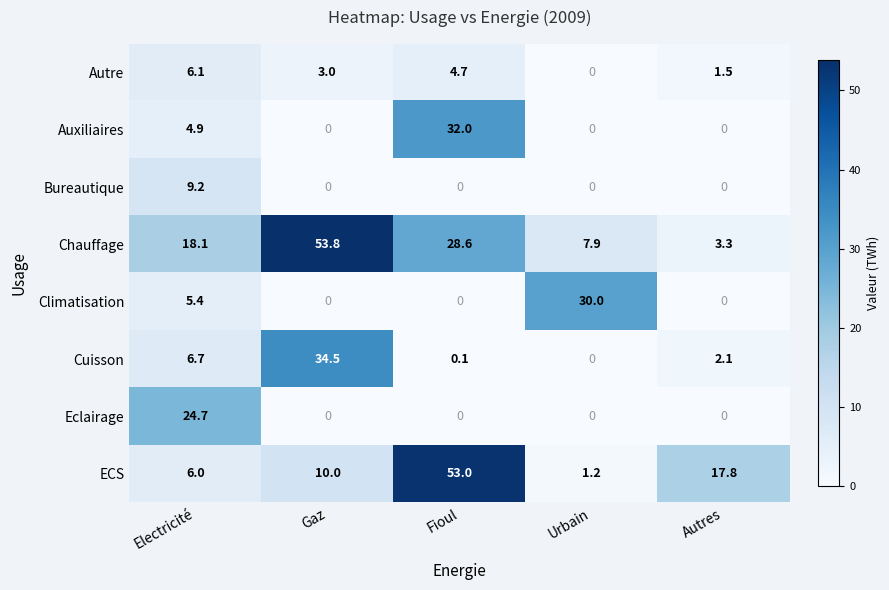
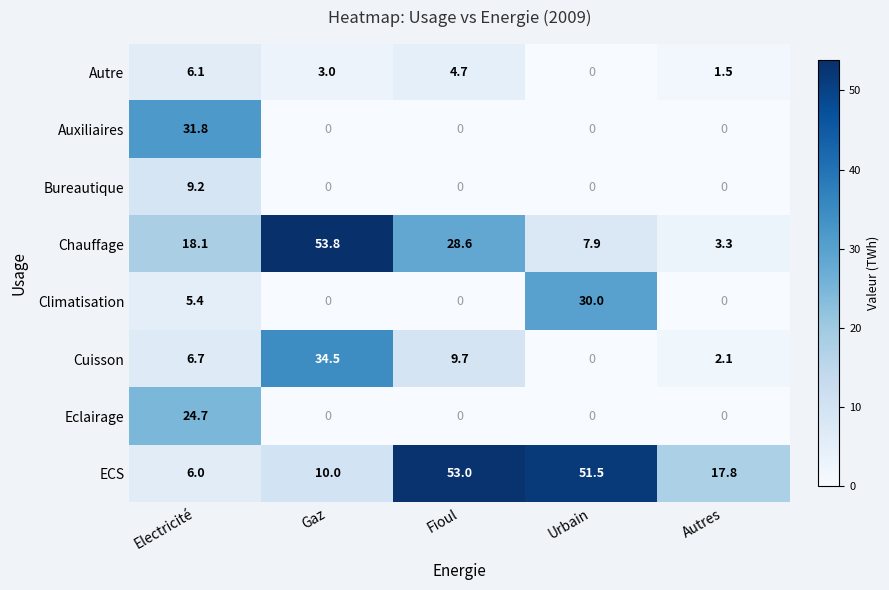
Auxiliaires, Electricité: 4.9 -> 31.8
Auxiliaires, Fioul: 32.0 -> 0
Cuisson, Fioul: 0.1 -> 9.7
ECS, Urbain: 1.2 -> 51.5
